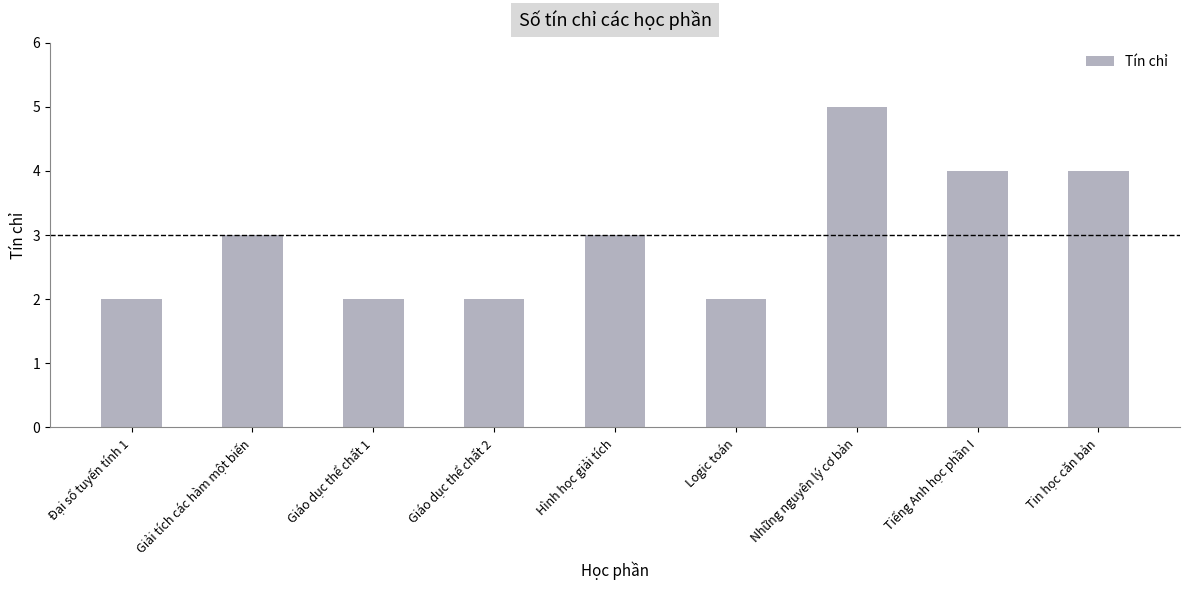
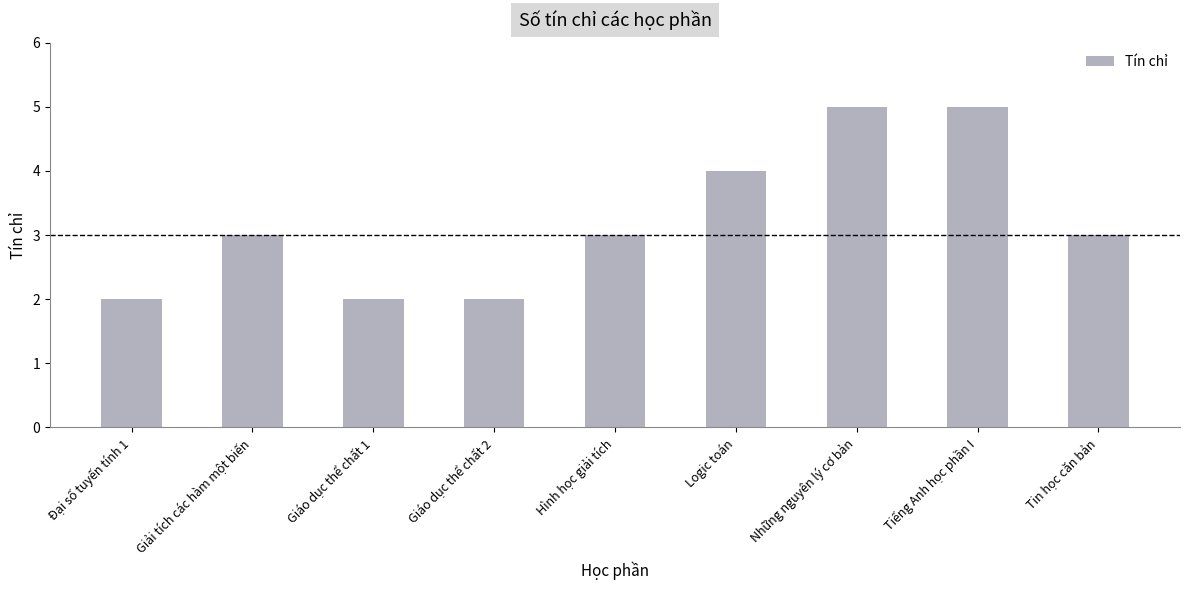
Logic toán: 2 -> 4
Tiếng Anh học phần I: 4 -> 5
Tin học căn bản: 4 -> 3
